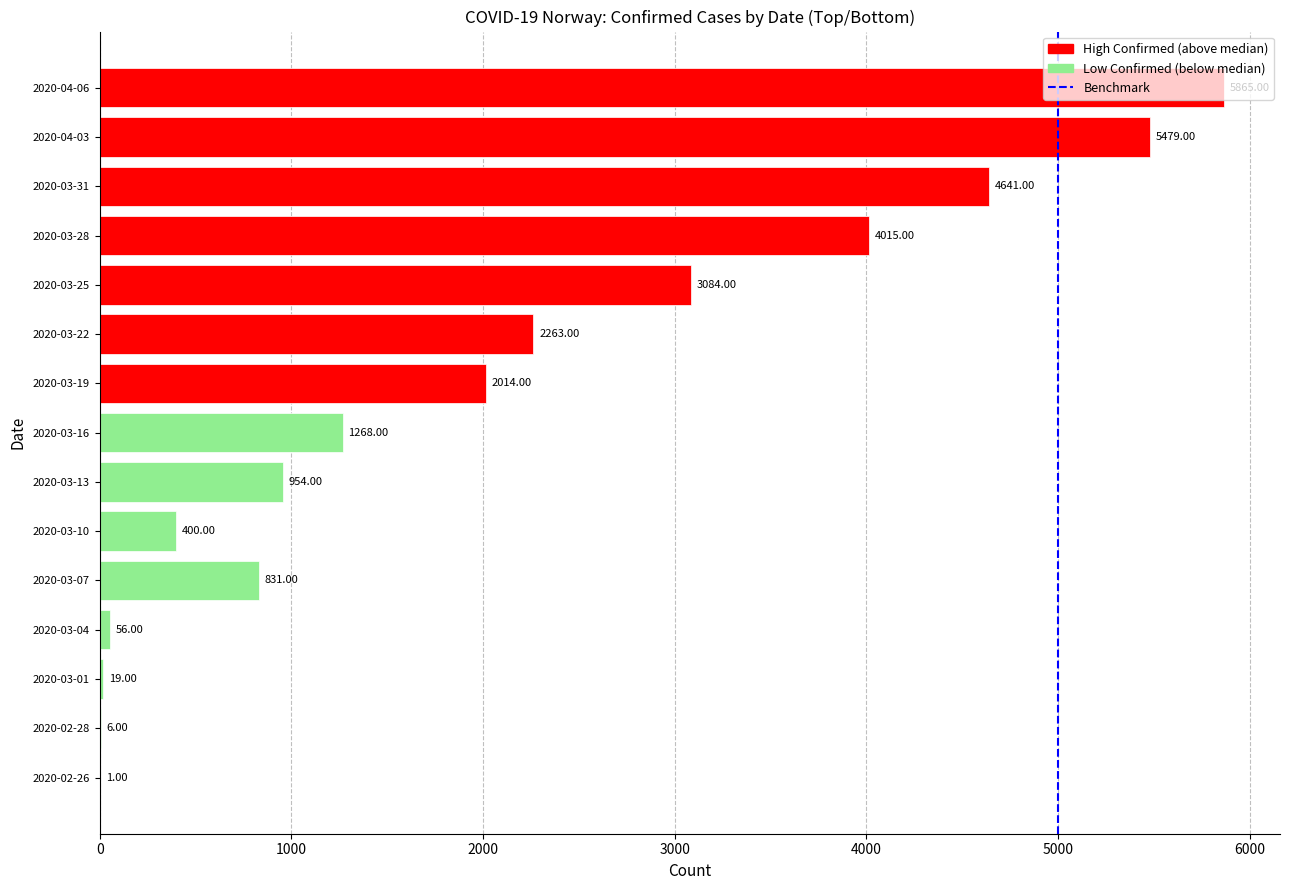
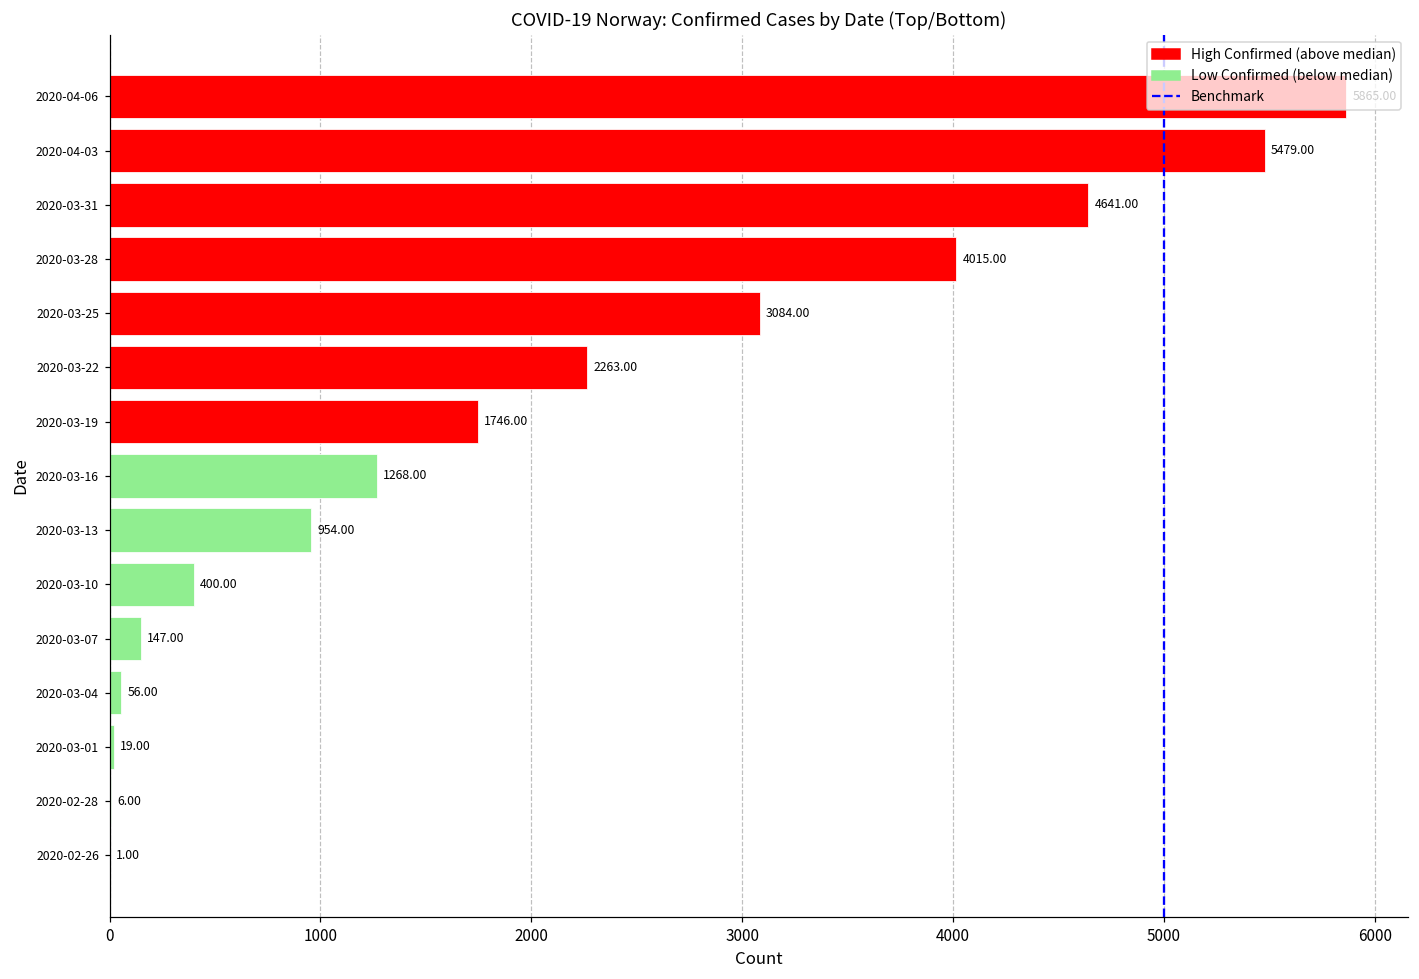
2020-03-19: 2014.00 -> 1746.00
2020-03-07: 831.00 -> 147.00
